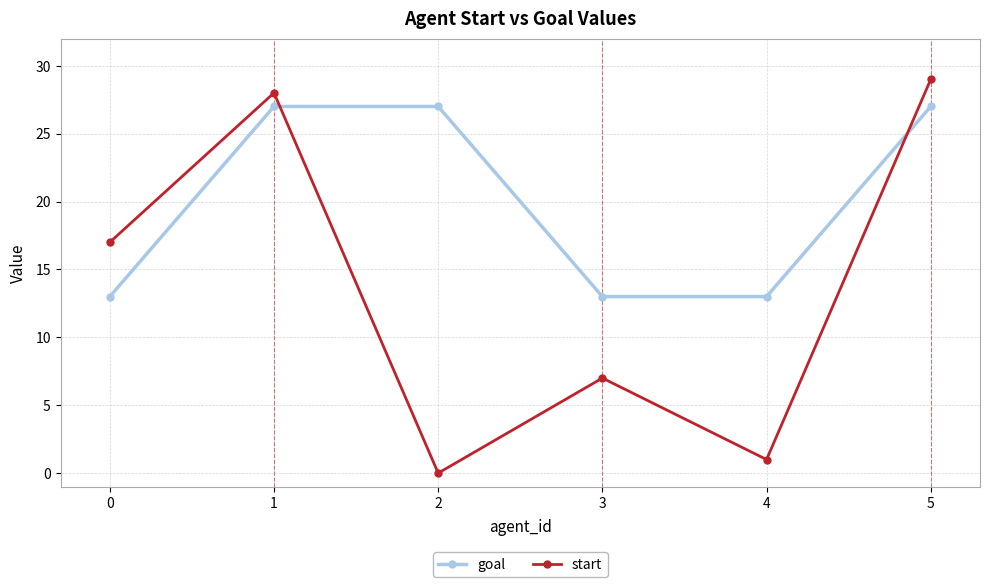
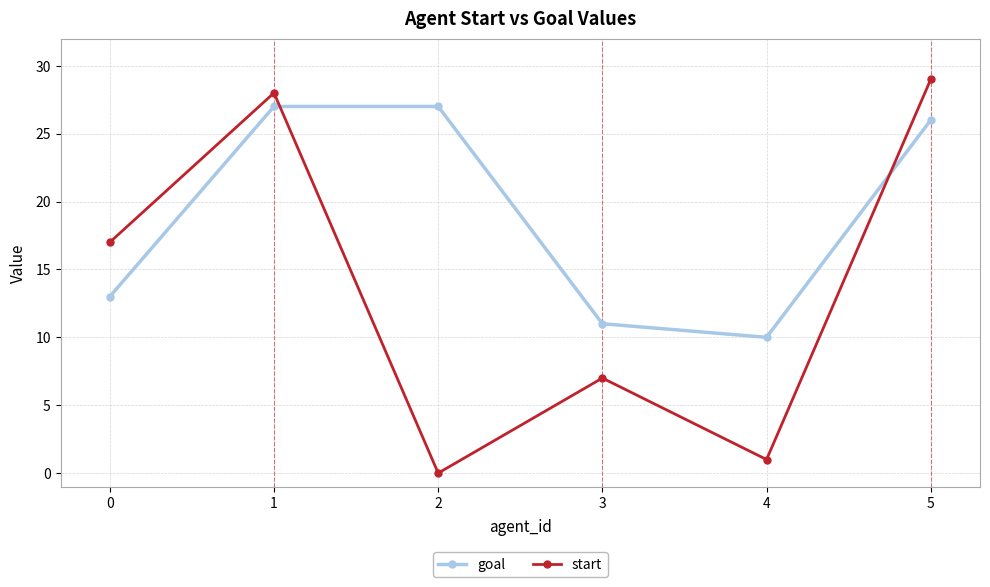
goal, 3: 13 -> 11
goal, 4: 13 -> 10
goal, 5: 27 -> 26
